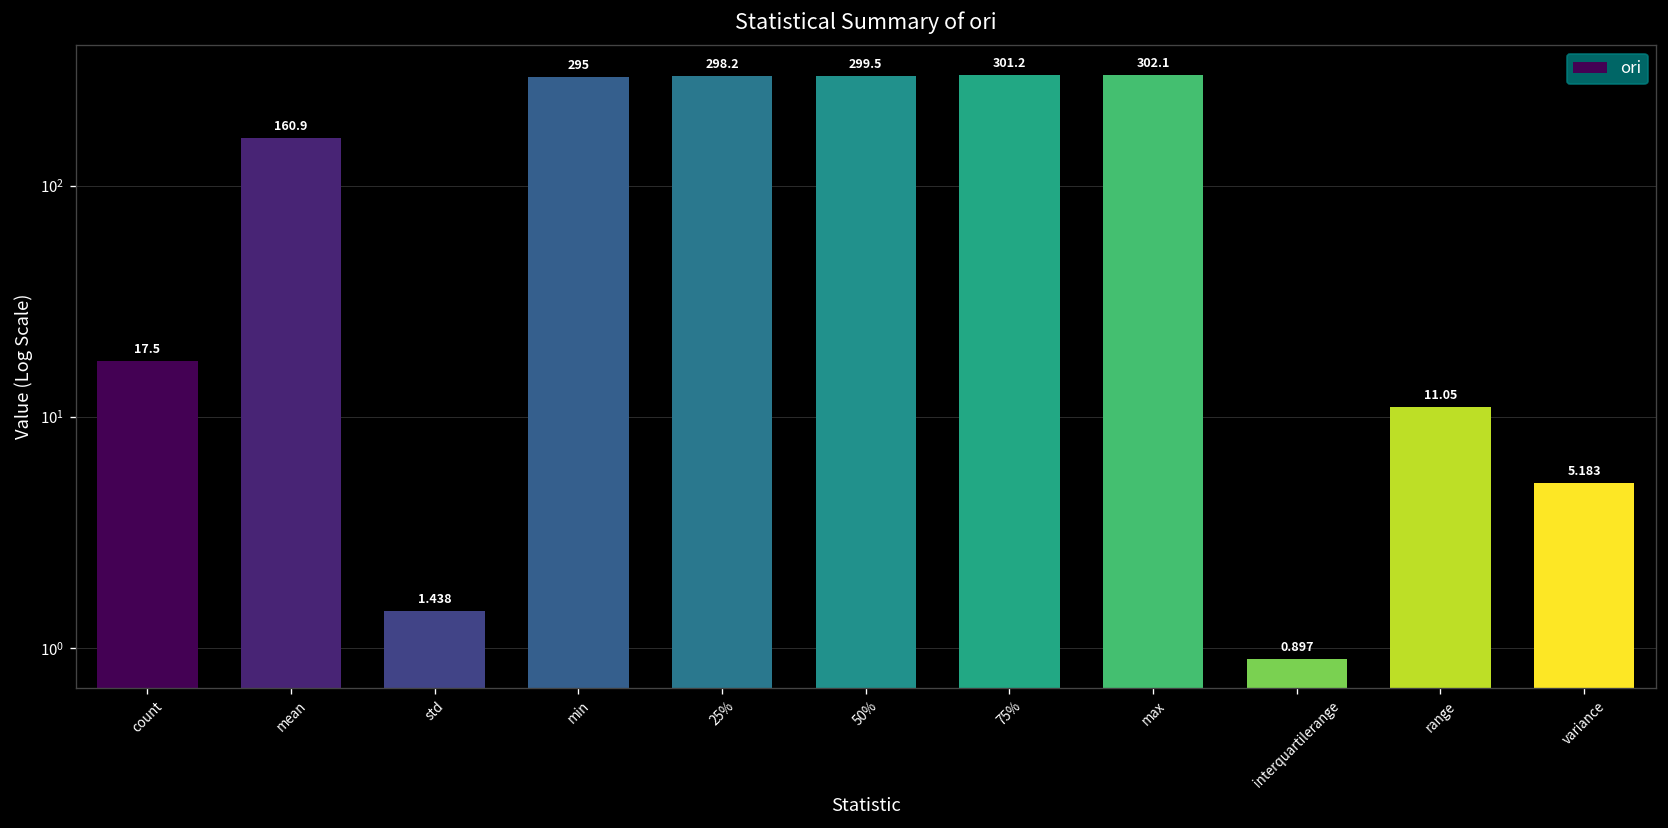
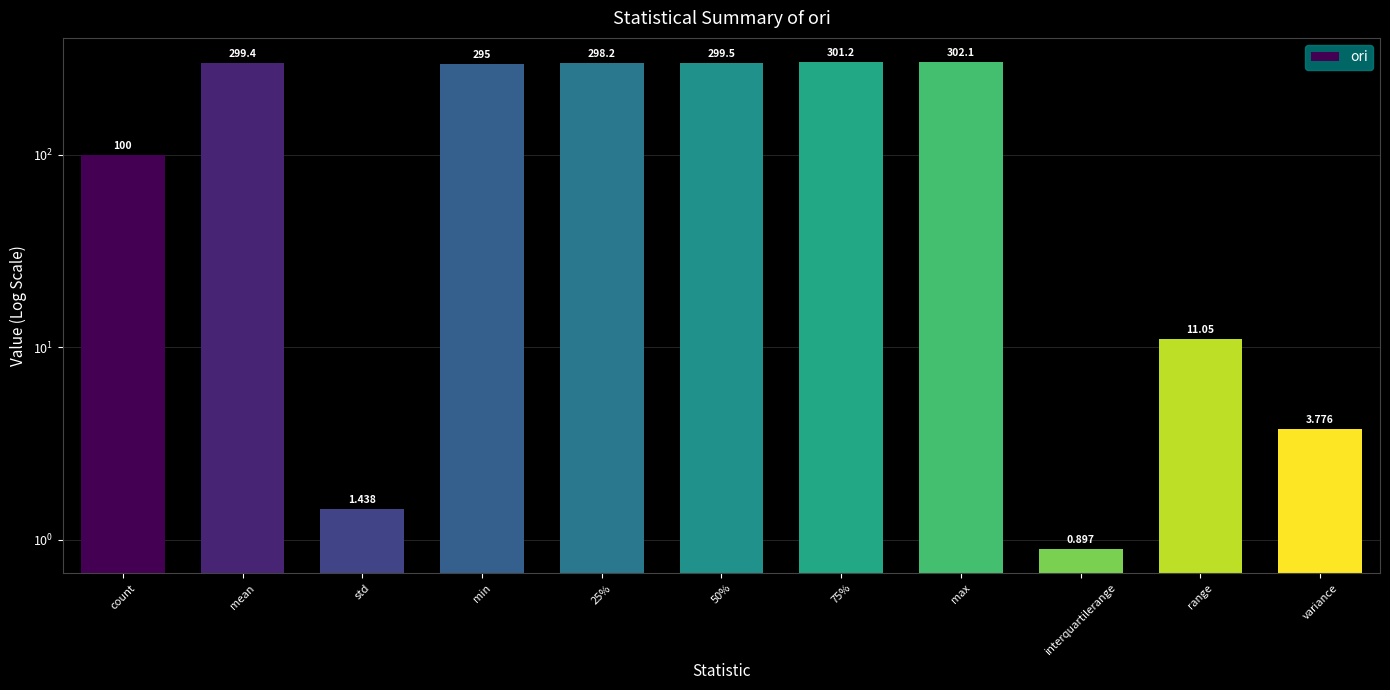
count: 17.5 -> 100
mean: 160.9 -> 299.4
variance: 5.183 -> 3.776
